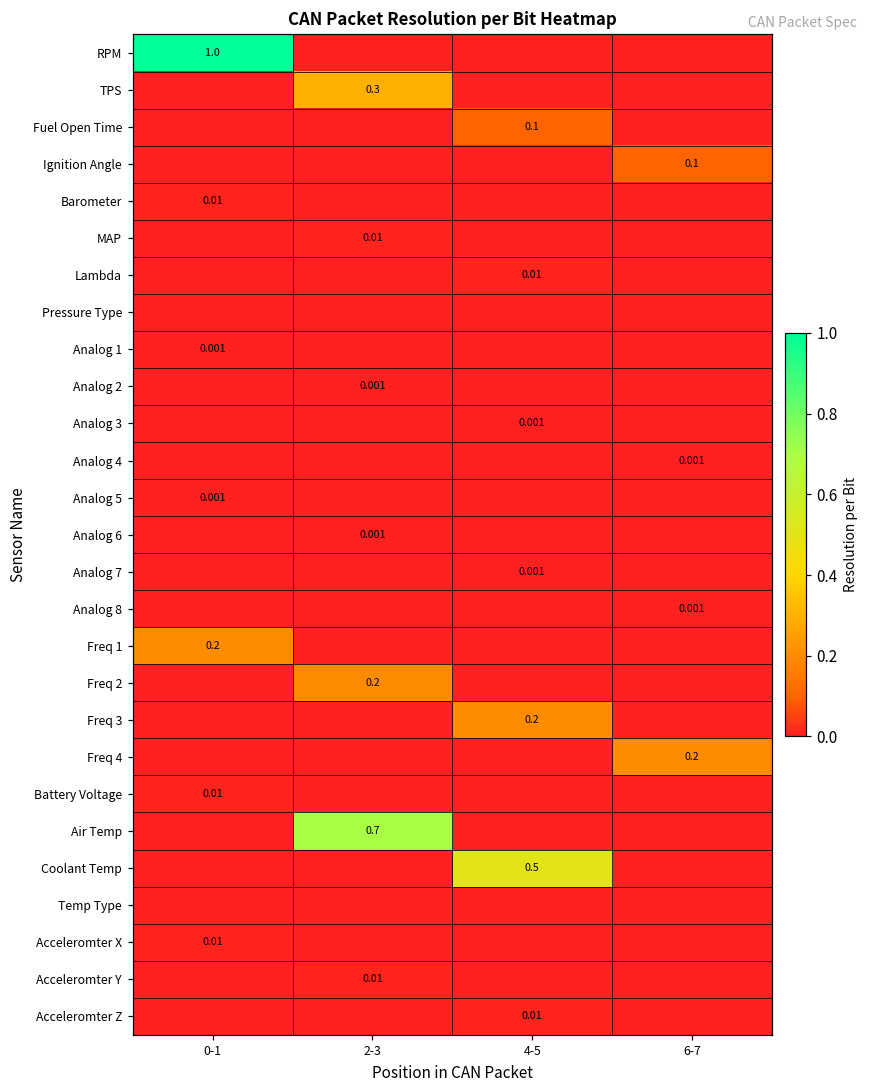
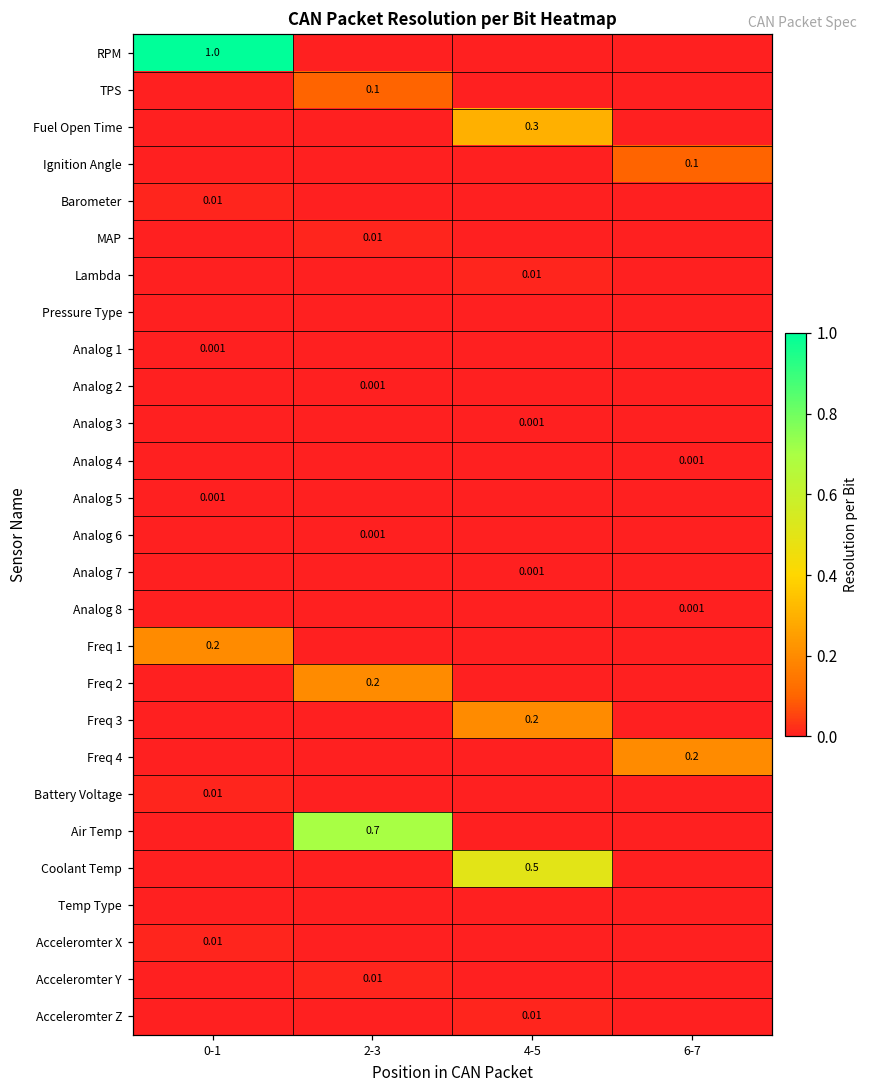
TPS, 2-3: 0.3 -> 0.1
Fuel Open Time, 4-5: 0.1 -> 0.3
